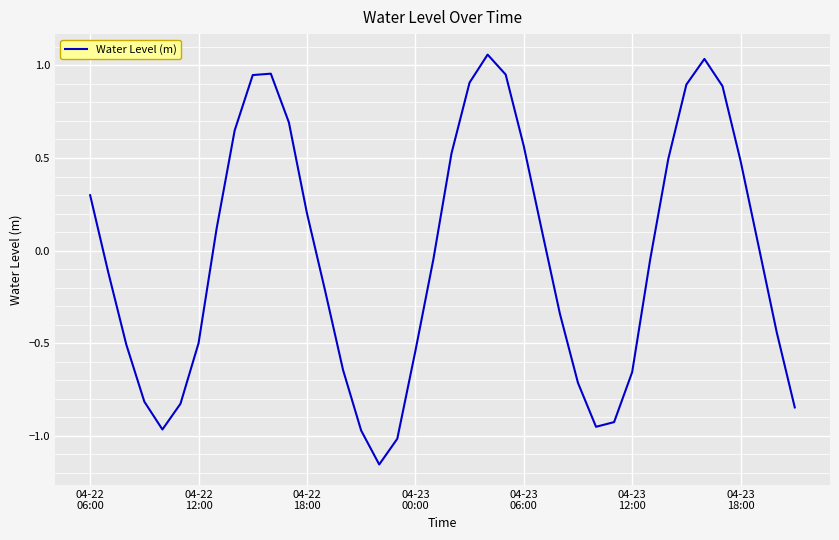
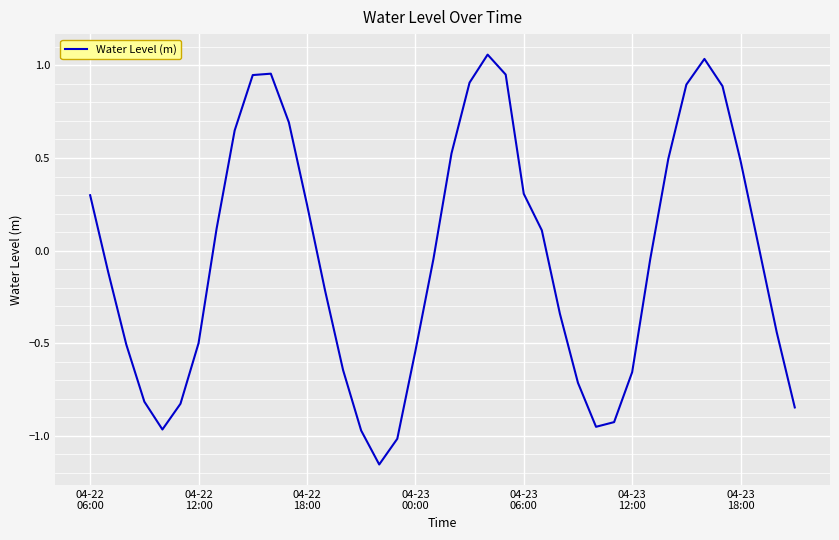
04-22 18:00: 0.20 -> 0.25
04-23 06:00: 0.56 -> 0.31
